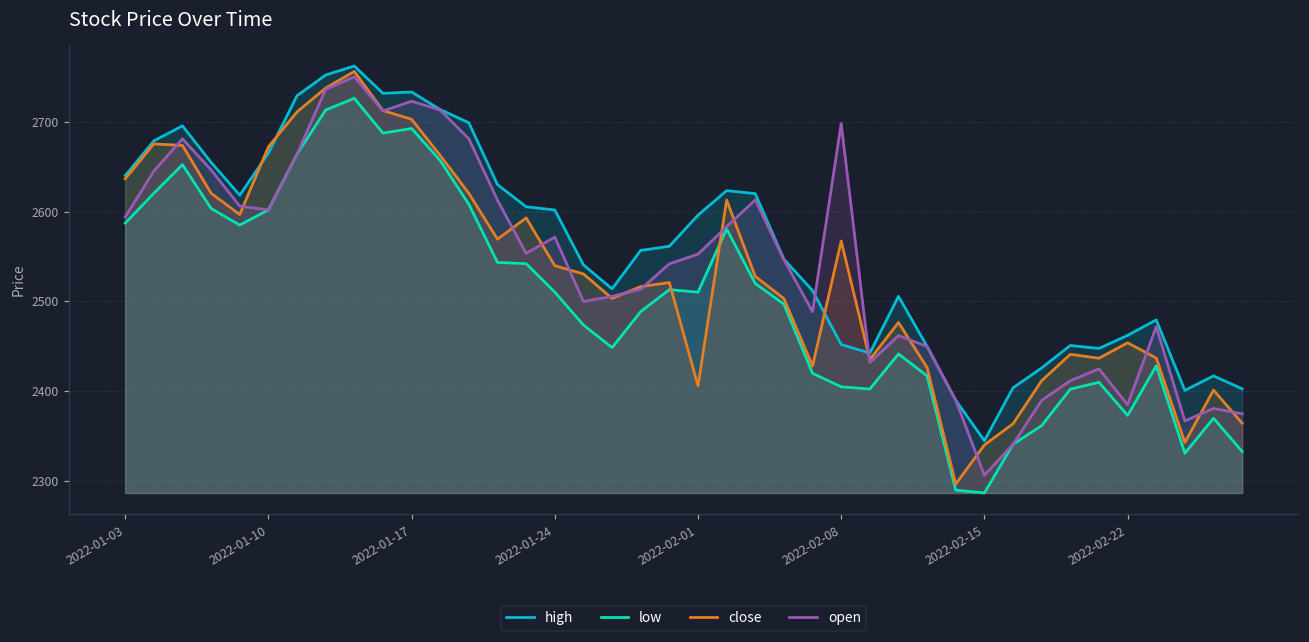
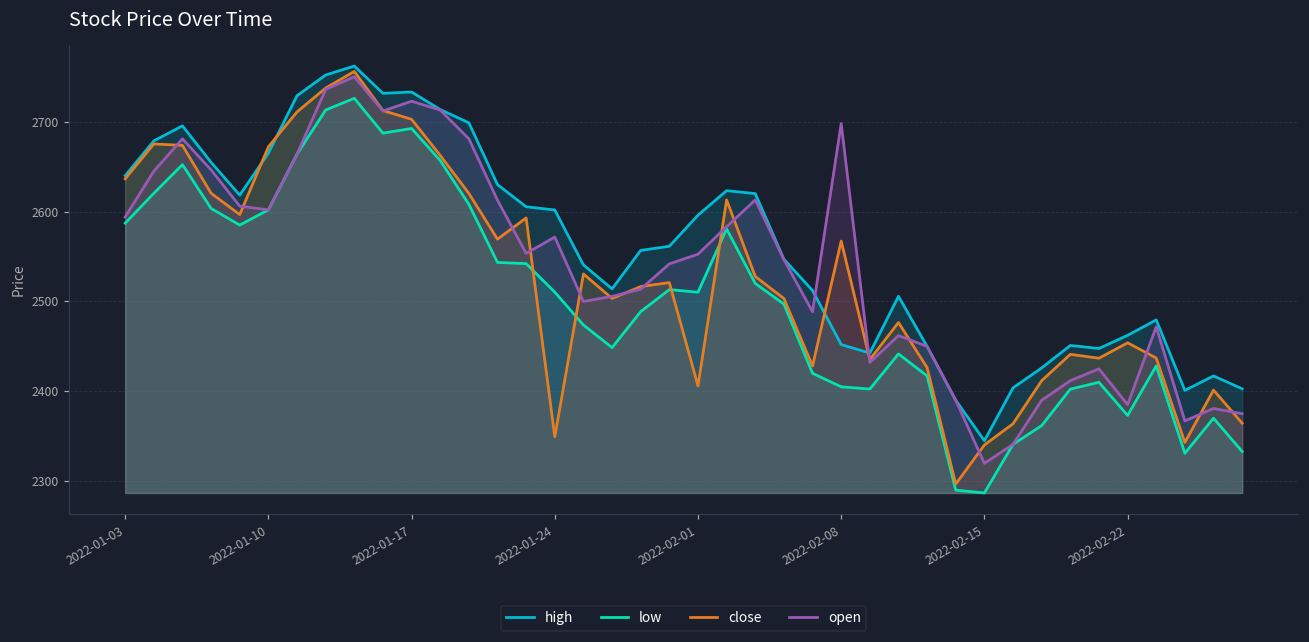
close, 2022-01-24: 2540 -> 2350
open, 2022-02-15: 2310 -> 2320
